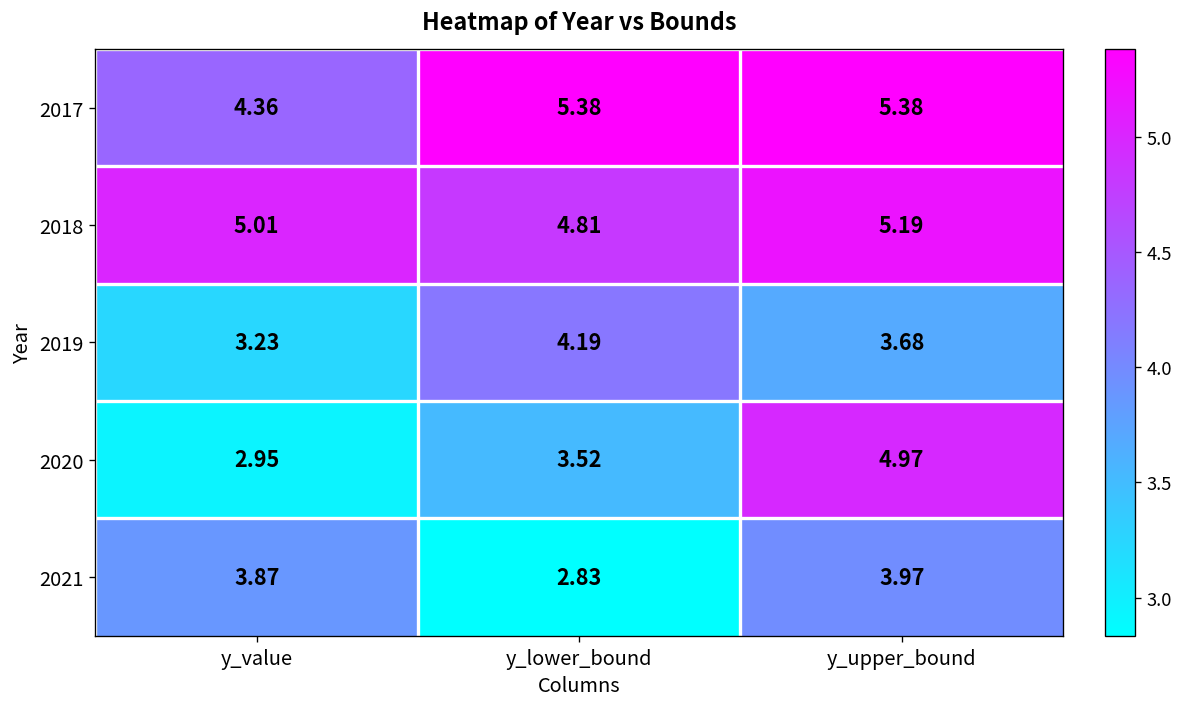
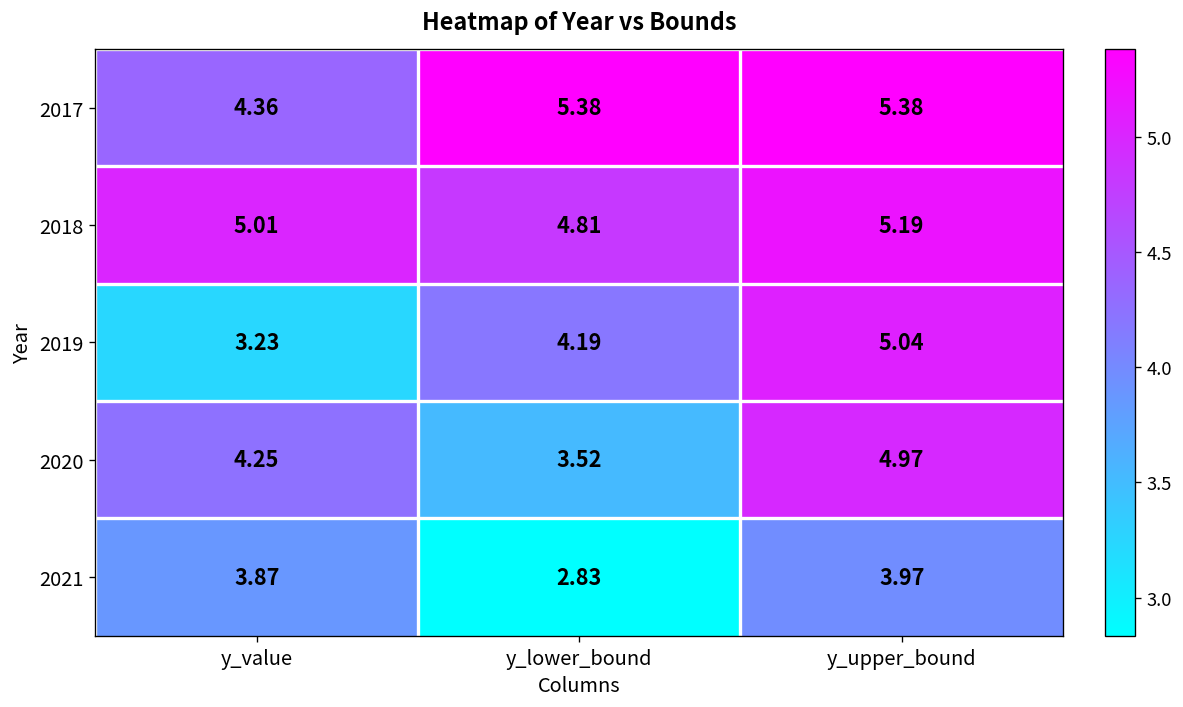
2019, y_upper_bound: 3.68 -> 5.04
2020, y_value: 2.95 -> 4.25
